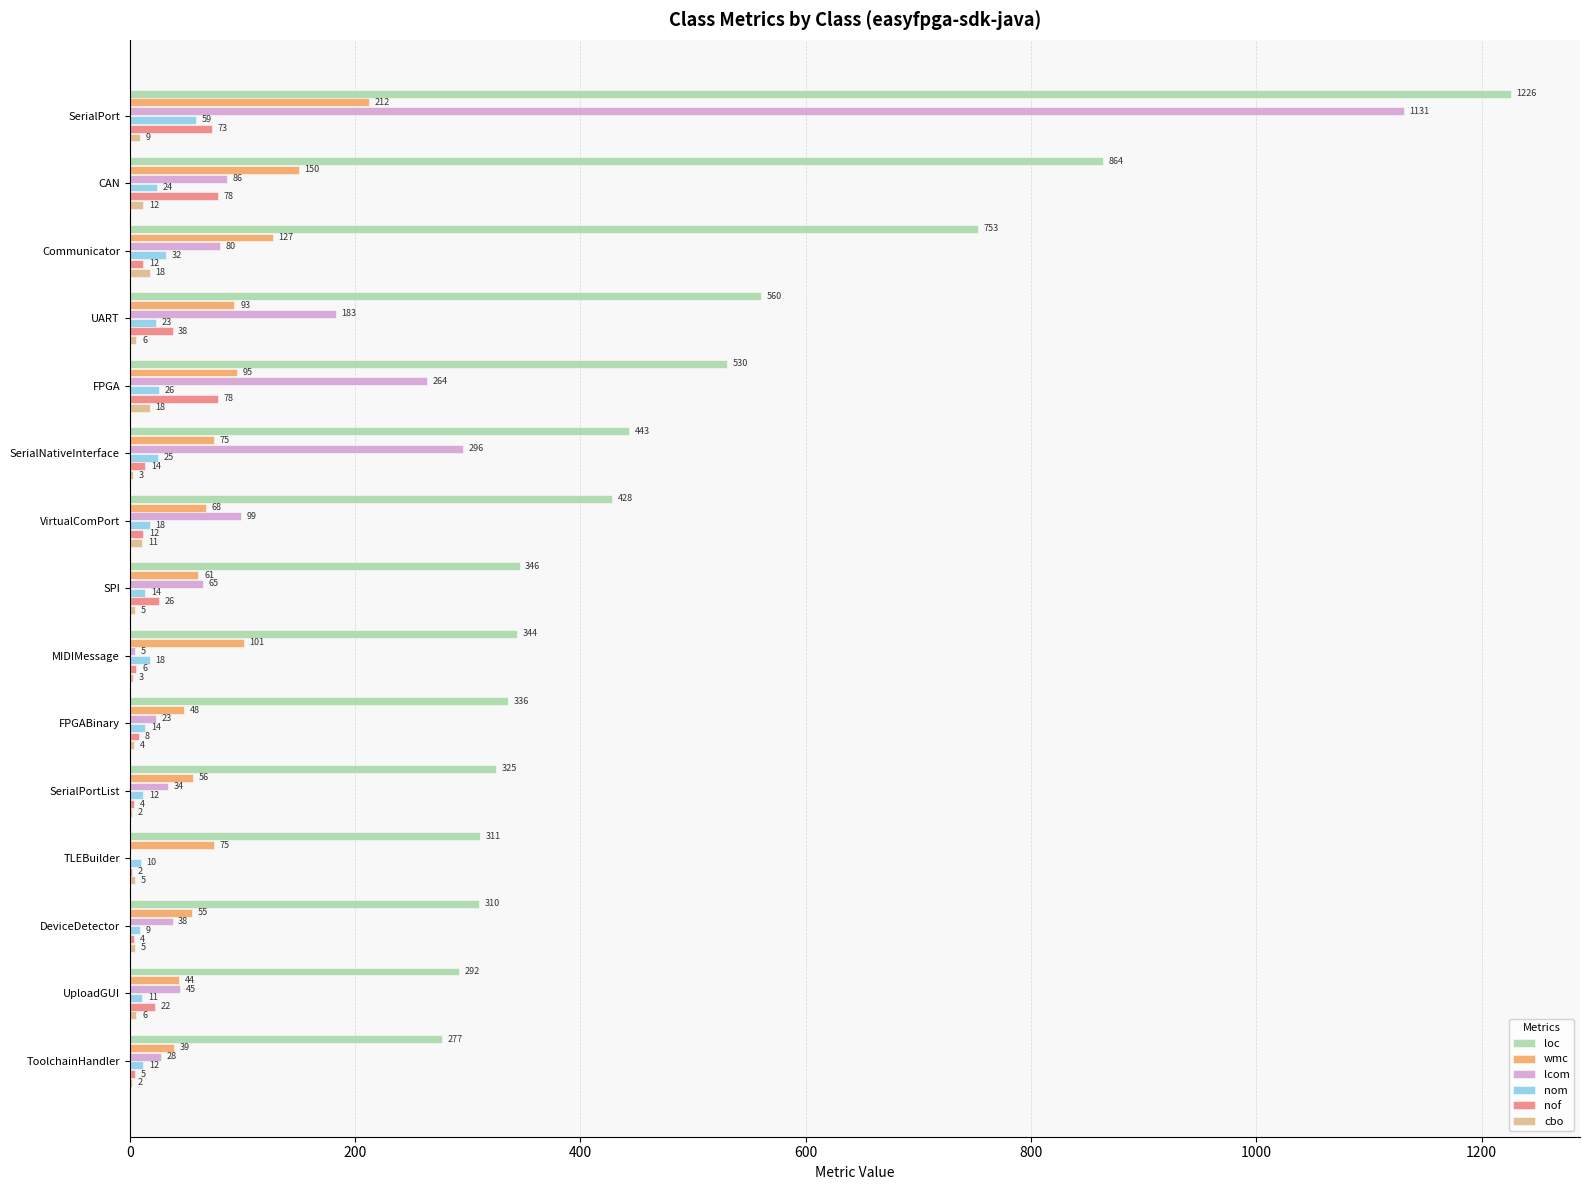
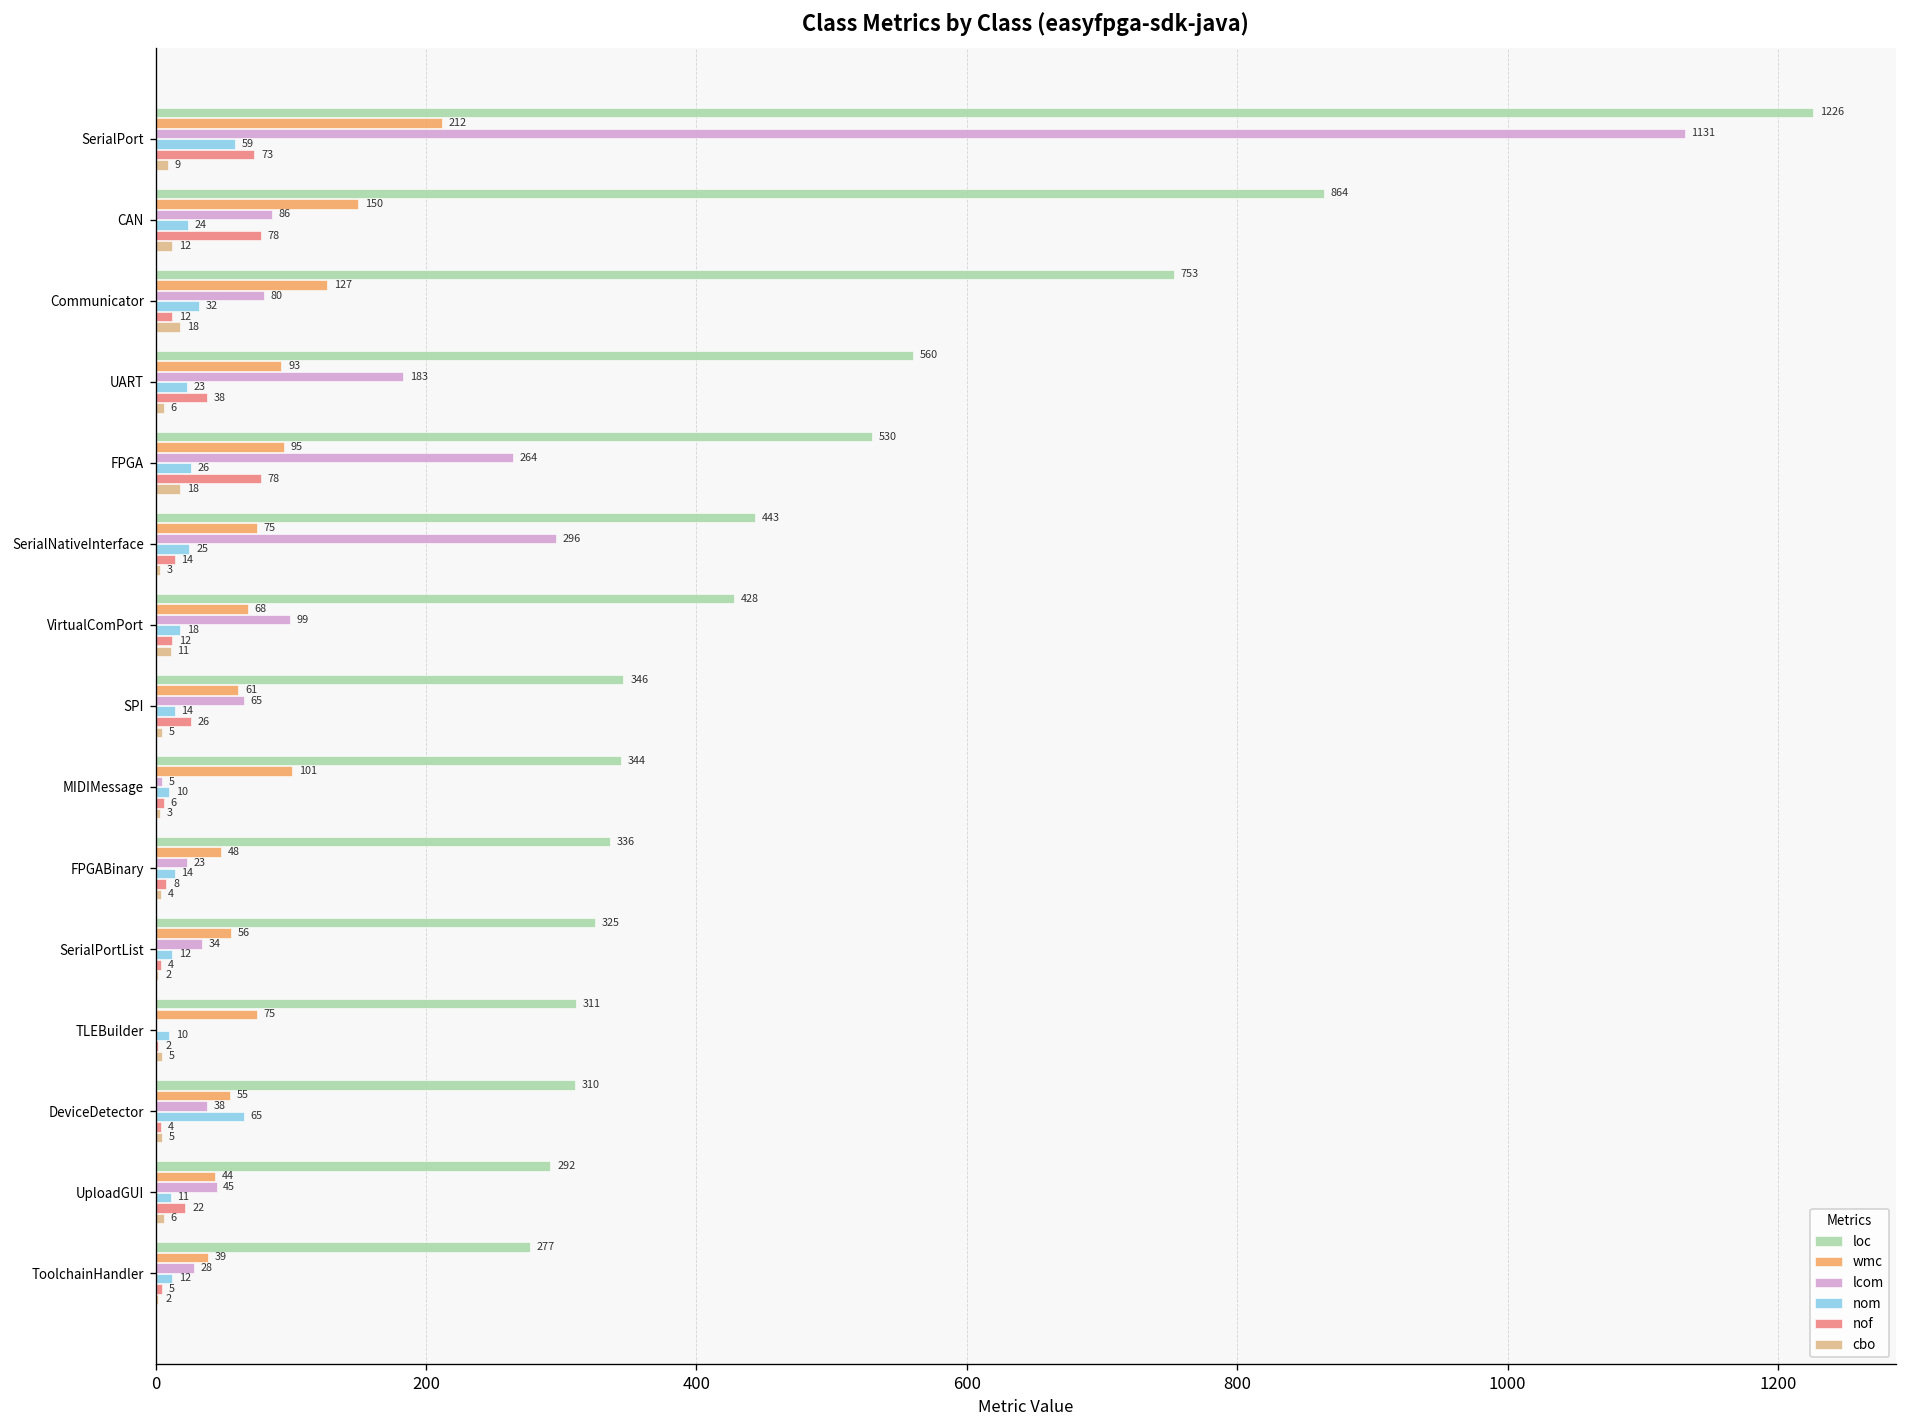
nom, MIDIMessage: 18 -> 10
nom, DeviceDetector: 9 -> 65
